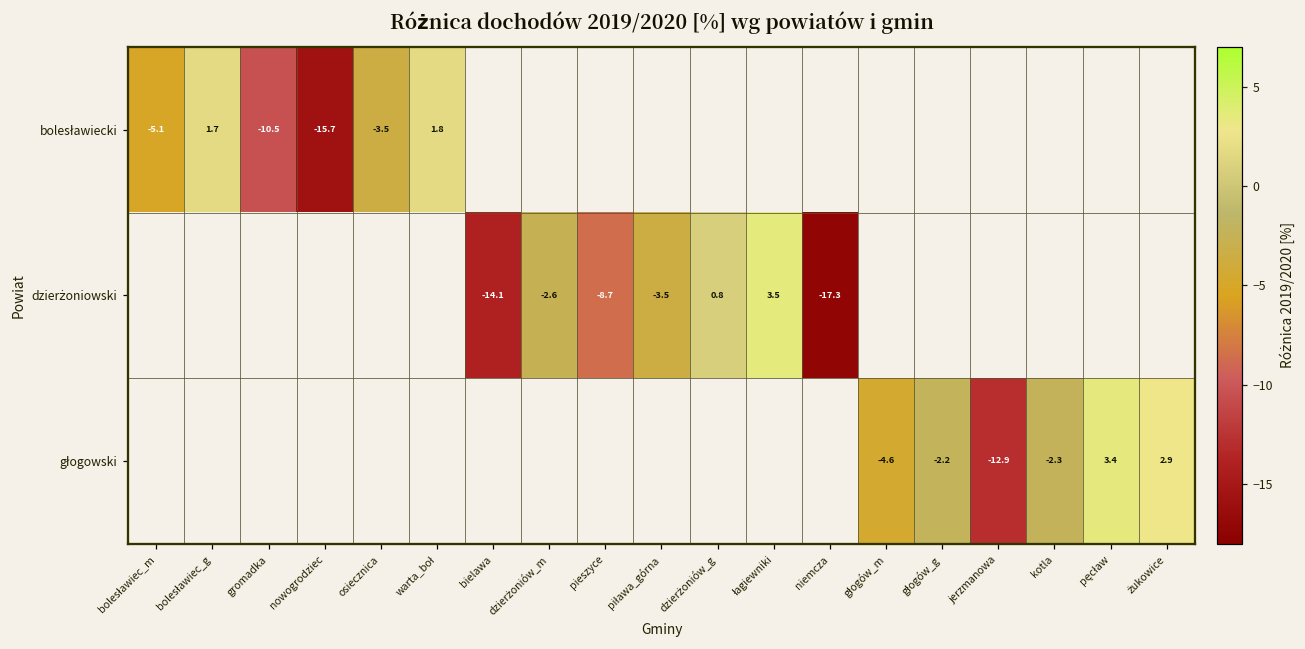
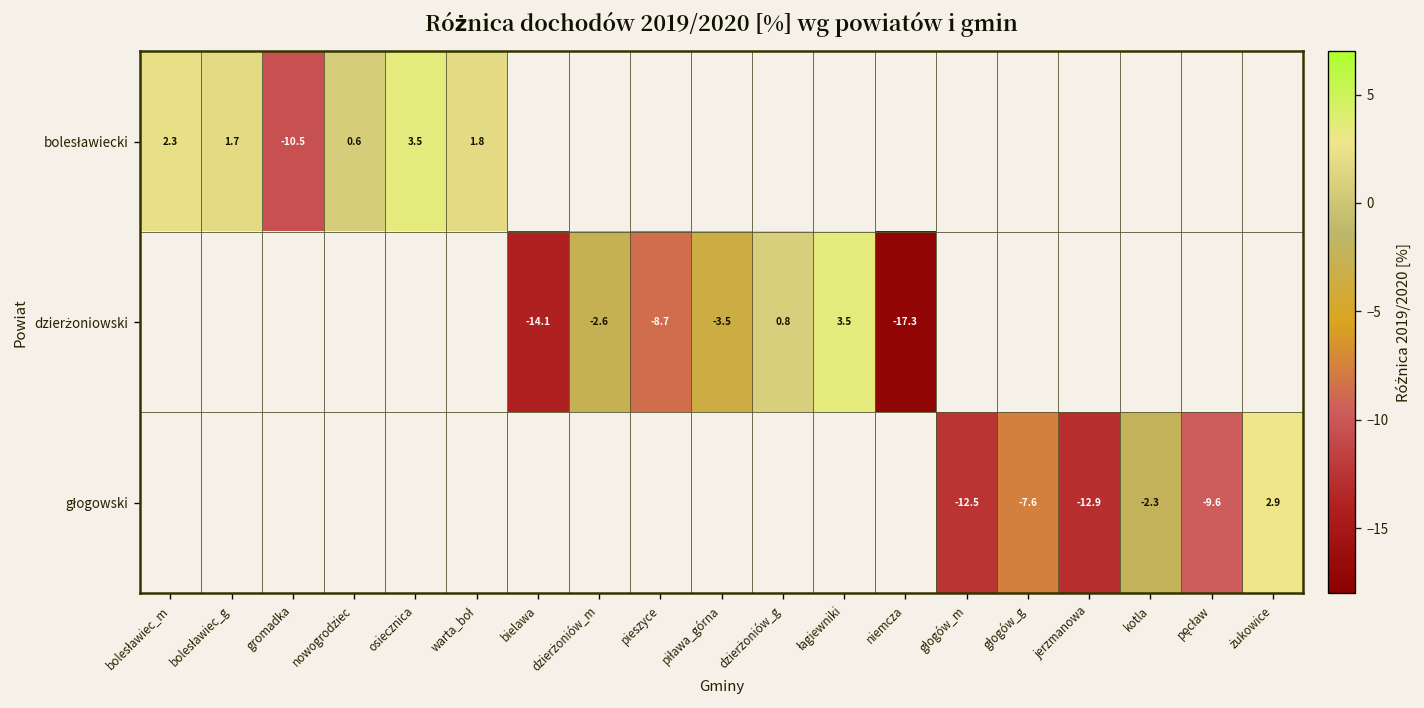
bolesławiecki, bolesławiec_m: -5.1 -> 2.3
bolesławiecki, nowogrodziec: -15.7 -> 0.6
bolesławiecki, osiecznica: -3.5 -> 3.5
głogowski, głogów_m: -4.6 -> -12.5
głogowski, głogów_g: -2.2 -> -7.6
głogowski, pęcław: 3.4 -> -9.6
